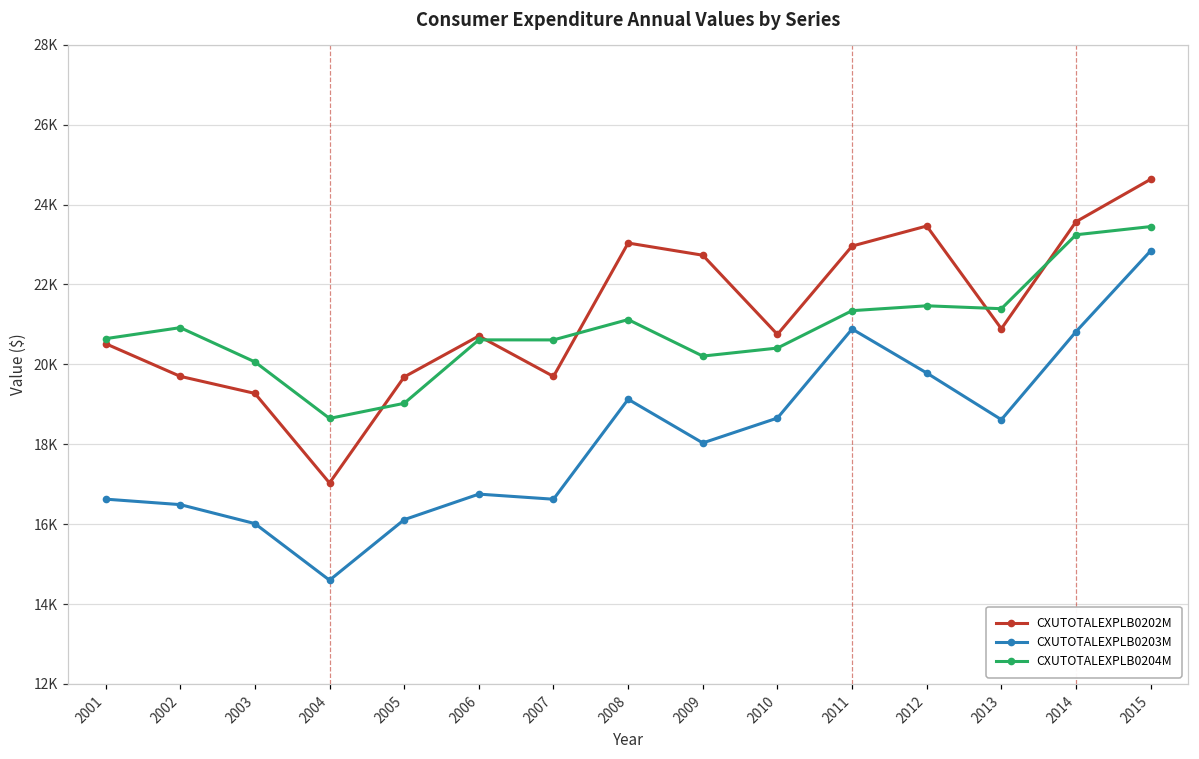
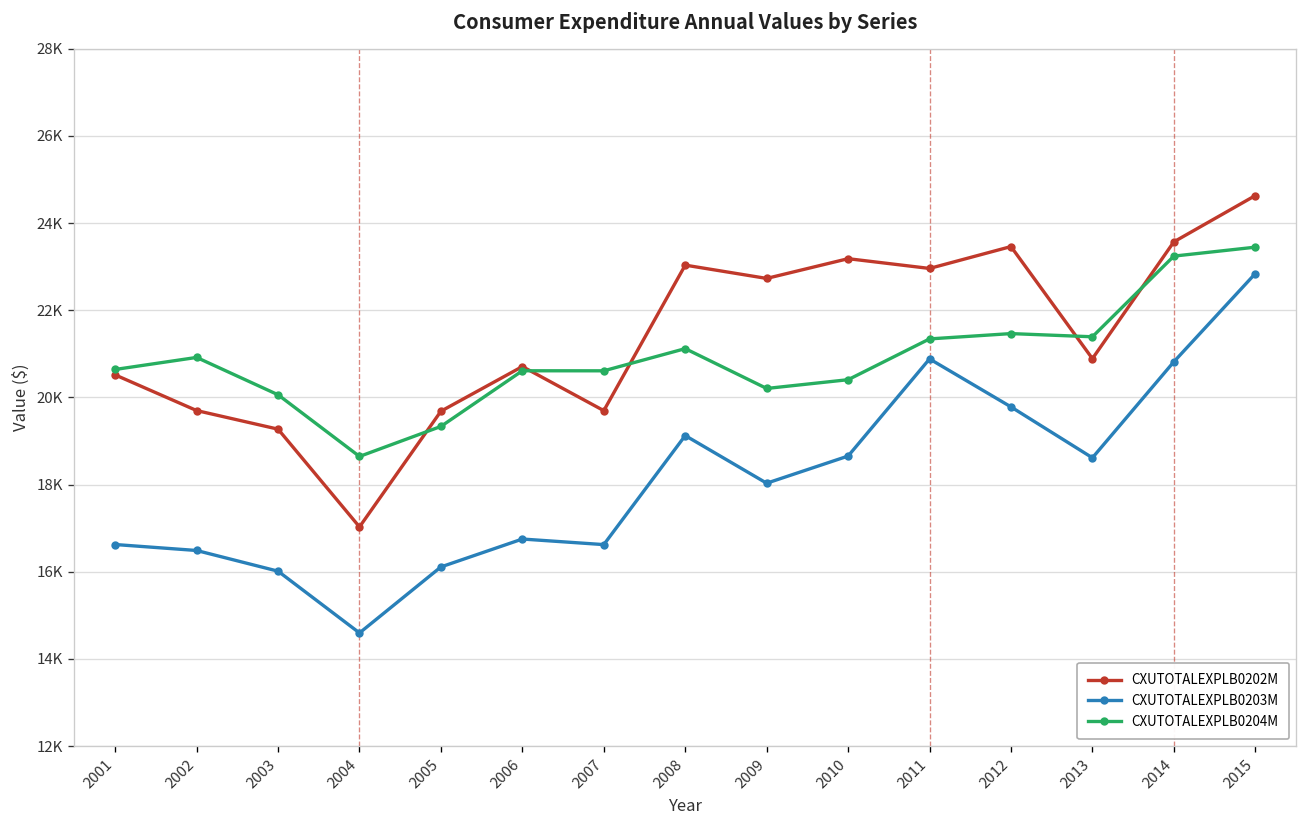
CXUTOTALEXPLB0204M, 2005: 19000 -> 19300
CXUTOTALEXPLB0202M, 2010: 20700 -> 23200
